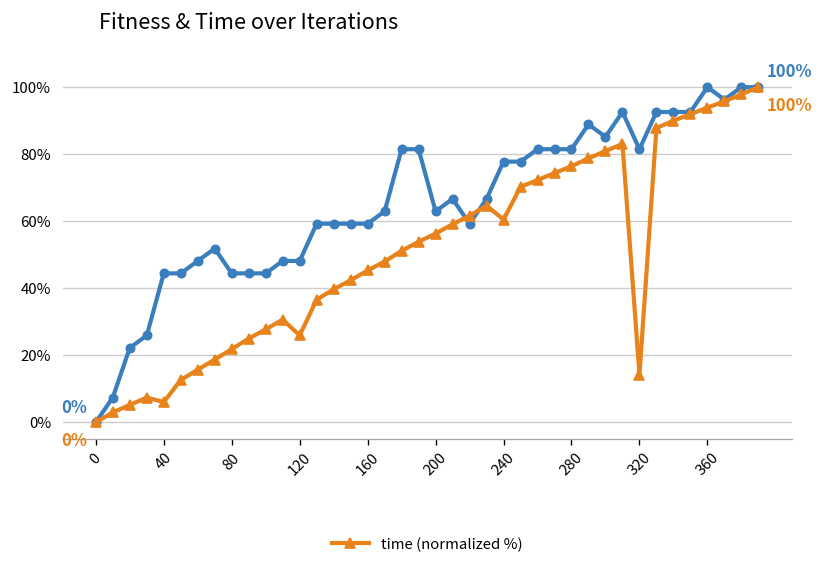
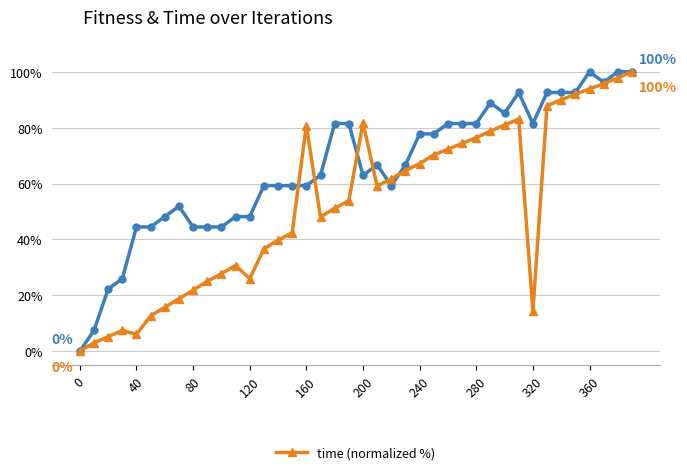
time (normalized %), 160: 45% -> 81%
time (normalized %), 200: 56% -> 82%
time (normalized %), 240: 61% -> 67%
